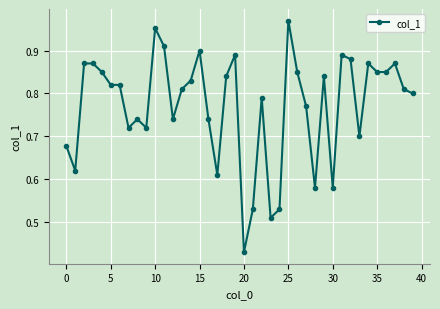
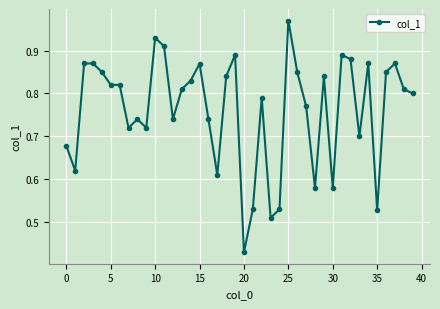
10: 0.95 -> 0.93
15: 0.90 -> 0.87
35: 0.85 -> 0.53
